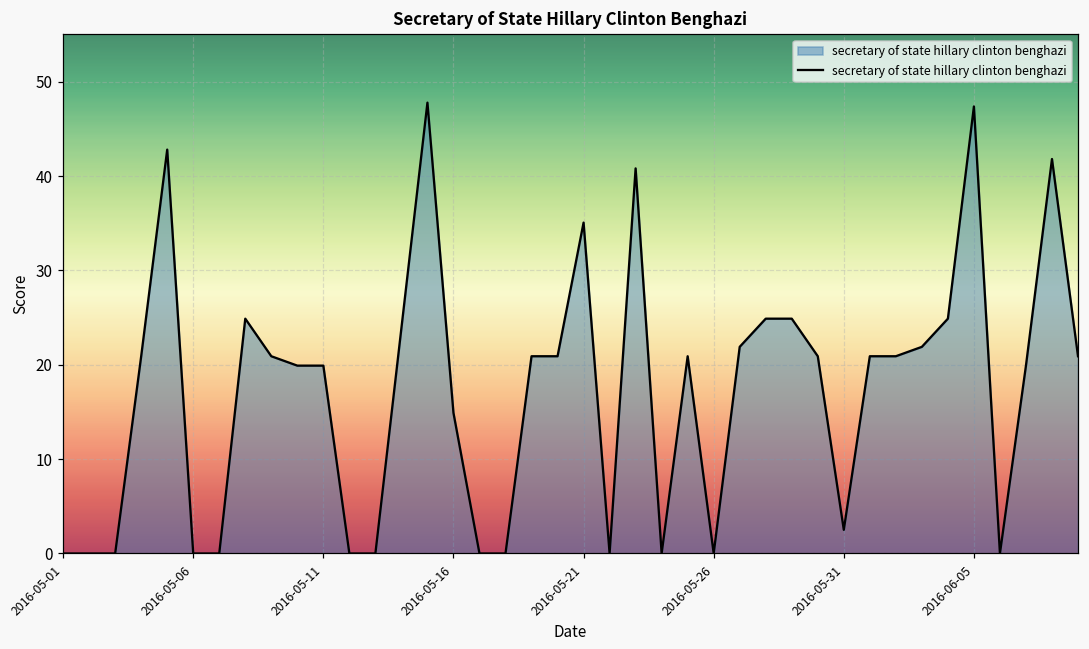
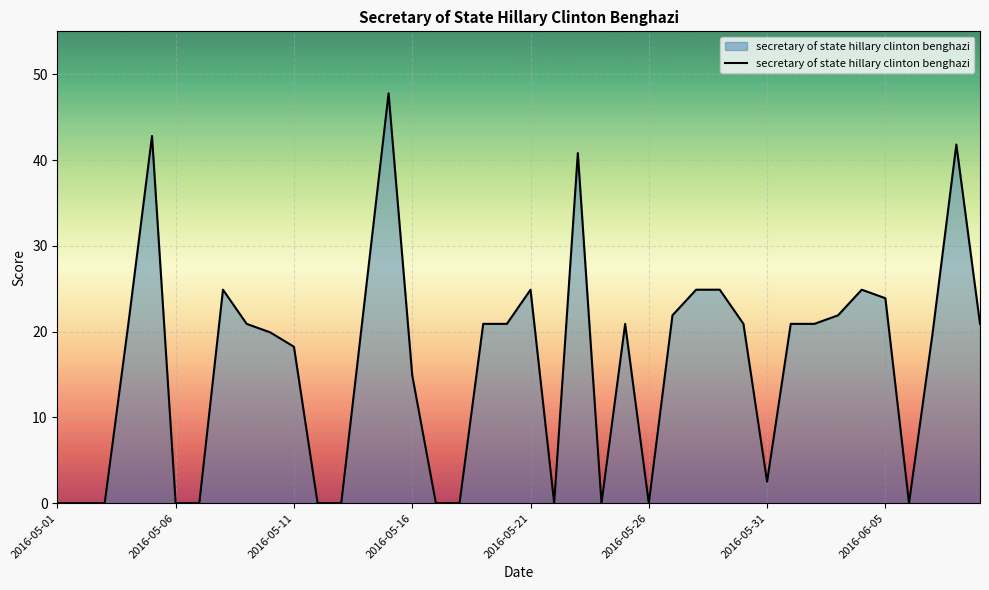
2016-05-11: 20 -> 18
2016-05-21: 35 -> 25
2016-06-05: 47 -> 24
